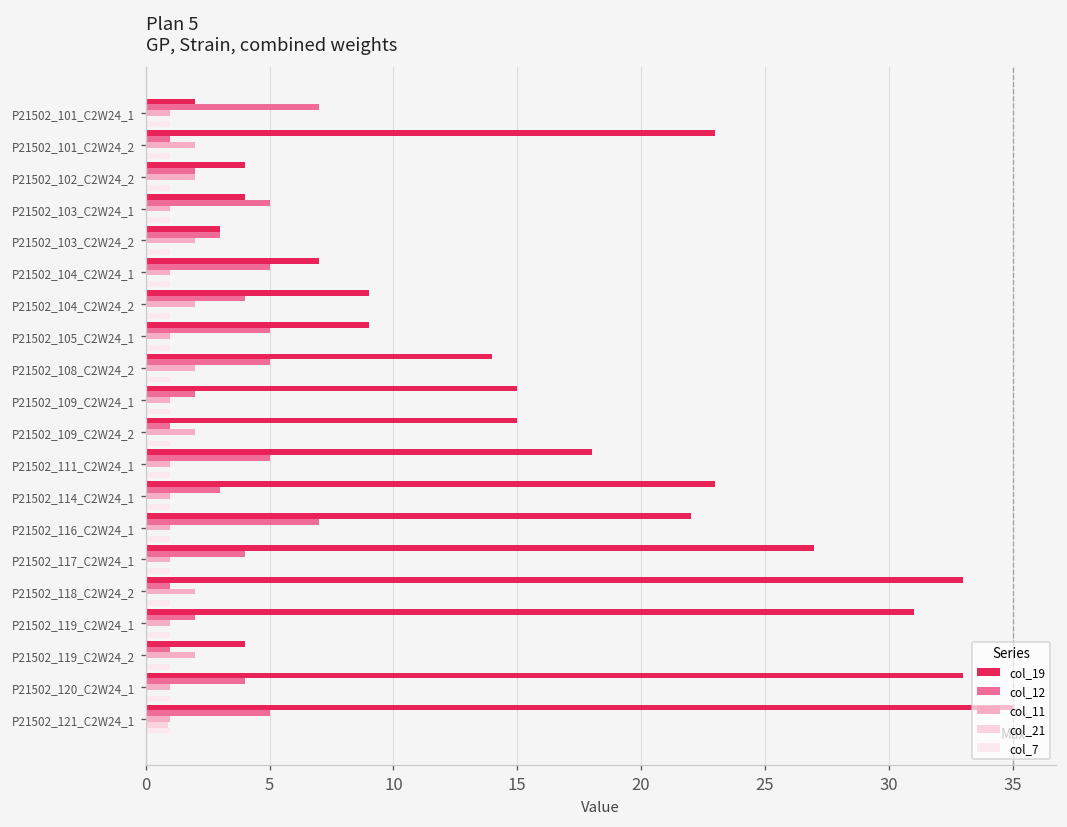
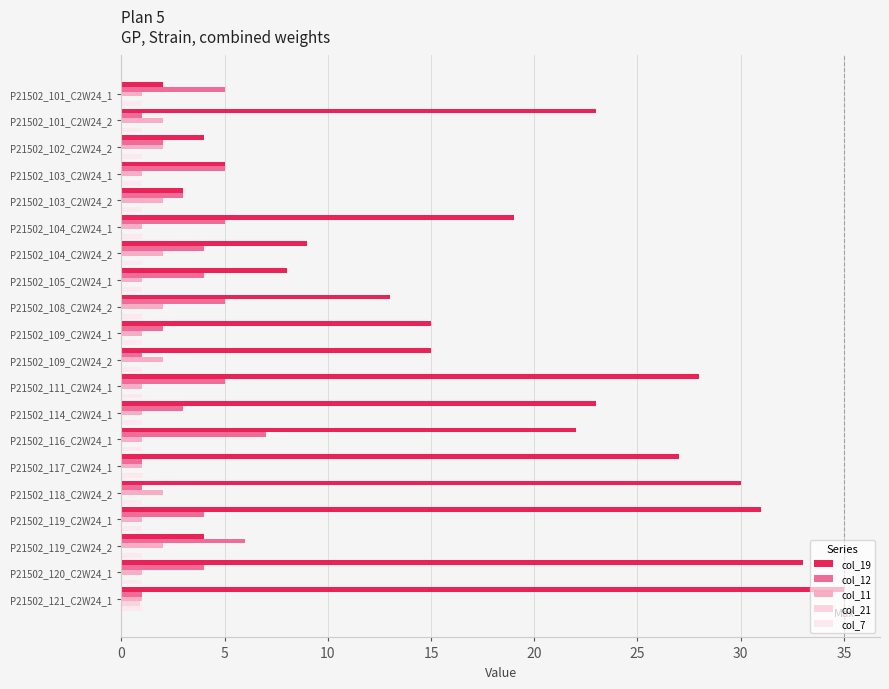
col_12, P21502_101_C2W24_1: 7 -> 5
col_19, P21502_103_C2W24_1: 4 -> 5
col_19, P21502_104_C2W24_1: 7 -> 19
col_19, P21502_105_C2W24_1: 9 -> 8
col_12, P21502_105_C2W24_1: 5 -> 4
col_19, P21502_108_C2W24_2: 14 -> 13
col_19, P21502_111_C2W24_1: 18 -> 28
col_12, P21502_117_C2W24_1: 4 -> 1
col_19, P21502_118_C2W24_2: 33 -> 30
col_12, P21502_119_C2W24_1: 2 -> 4
col_12, P21502_119_C2W24_2: 1 -> 6
col_12, P21502_121_C2W24_1: 5 -> 1
